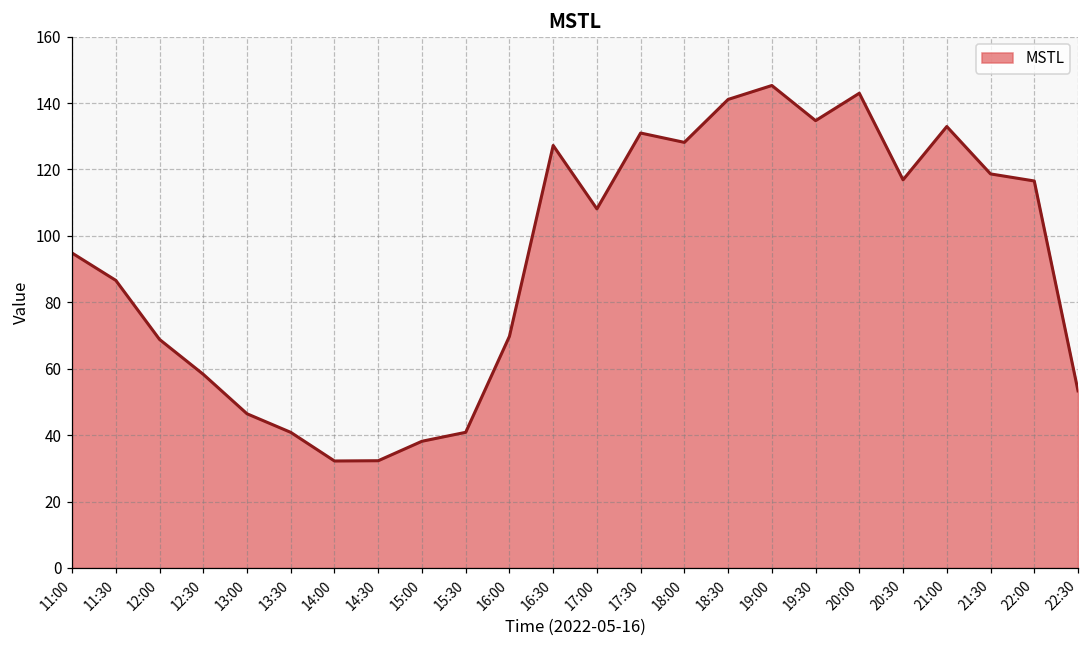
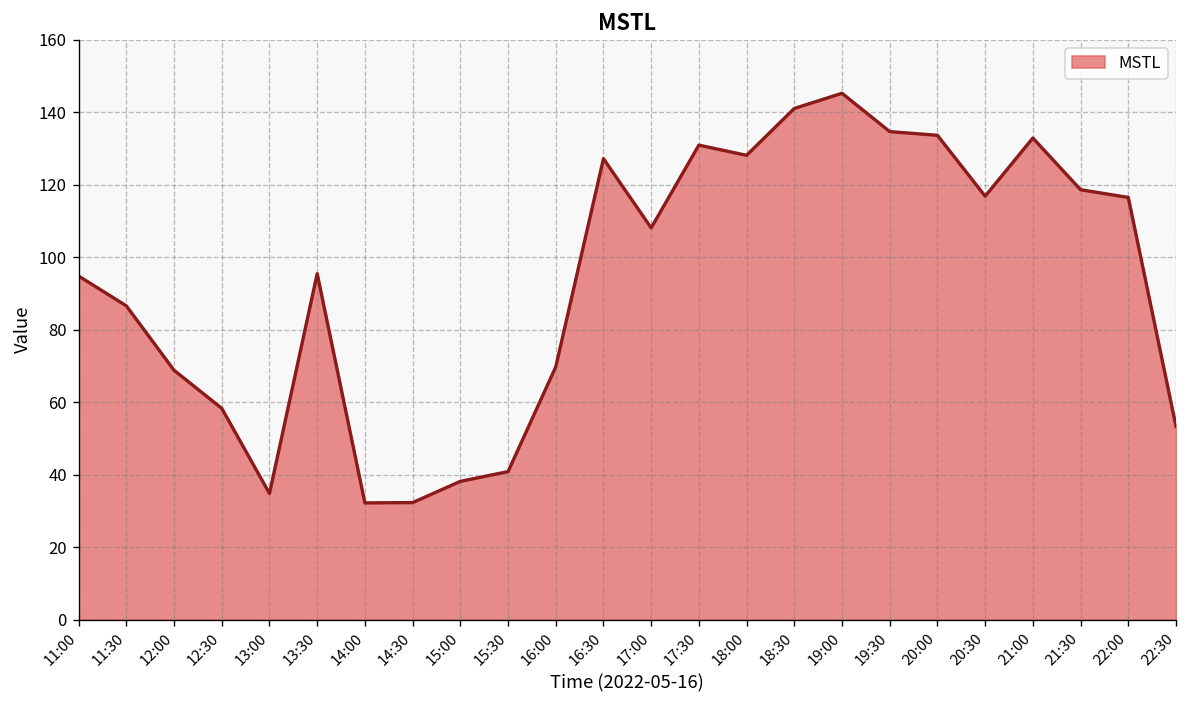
13:00: 46 -> 35
13:30: 41 -> 95
20:00: 143 -> 134
